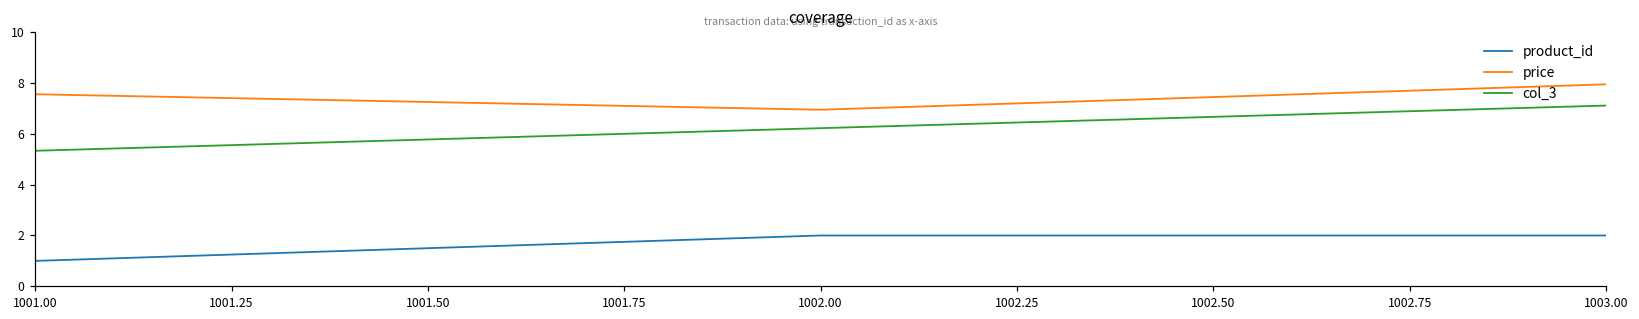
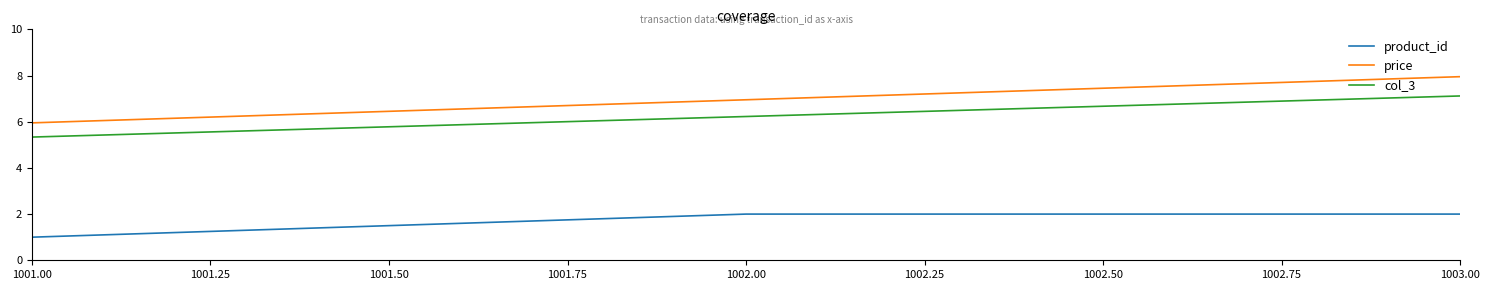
price, 1001.00: 7.6 -> 6.0
